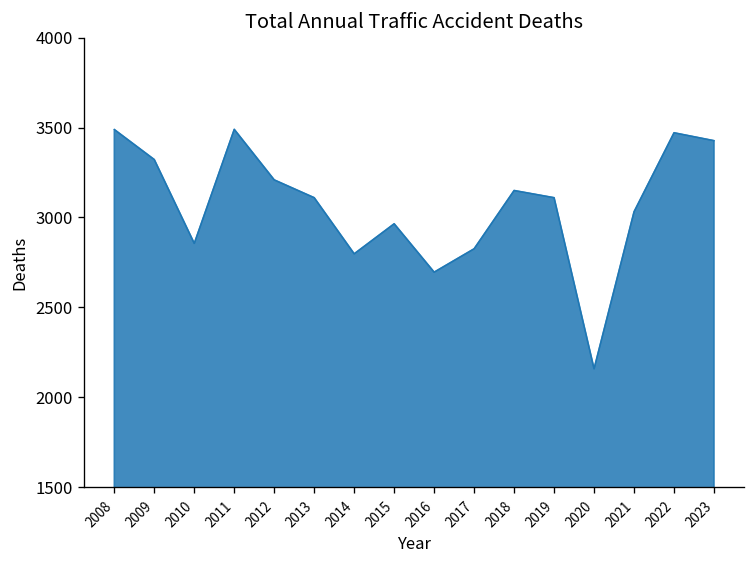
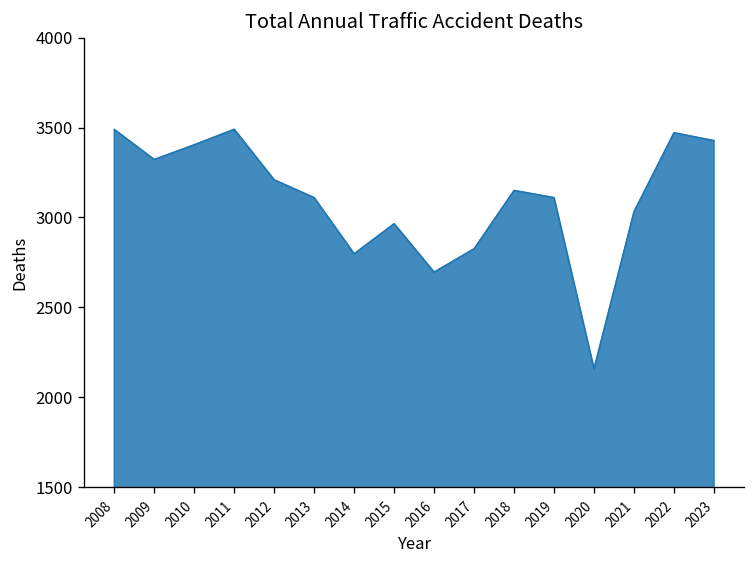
2010: 2860 -> 3400
